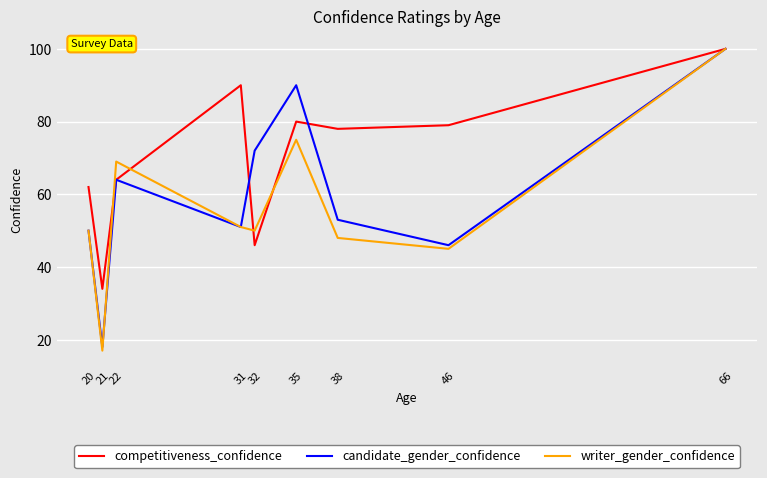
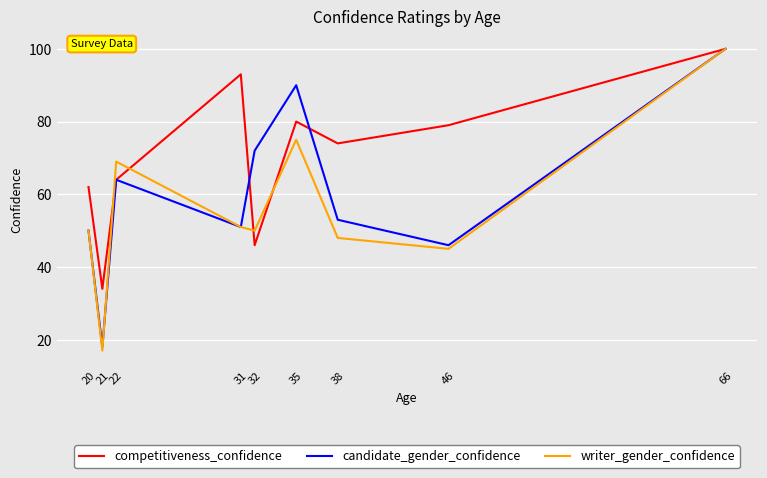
competitiveness_confidence, 31: 90 -> 93
competitiveness_confidence, 38: 78 -> 74
